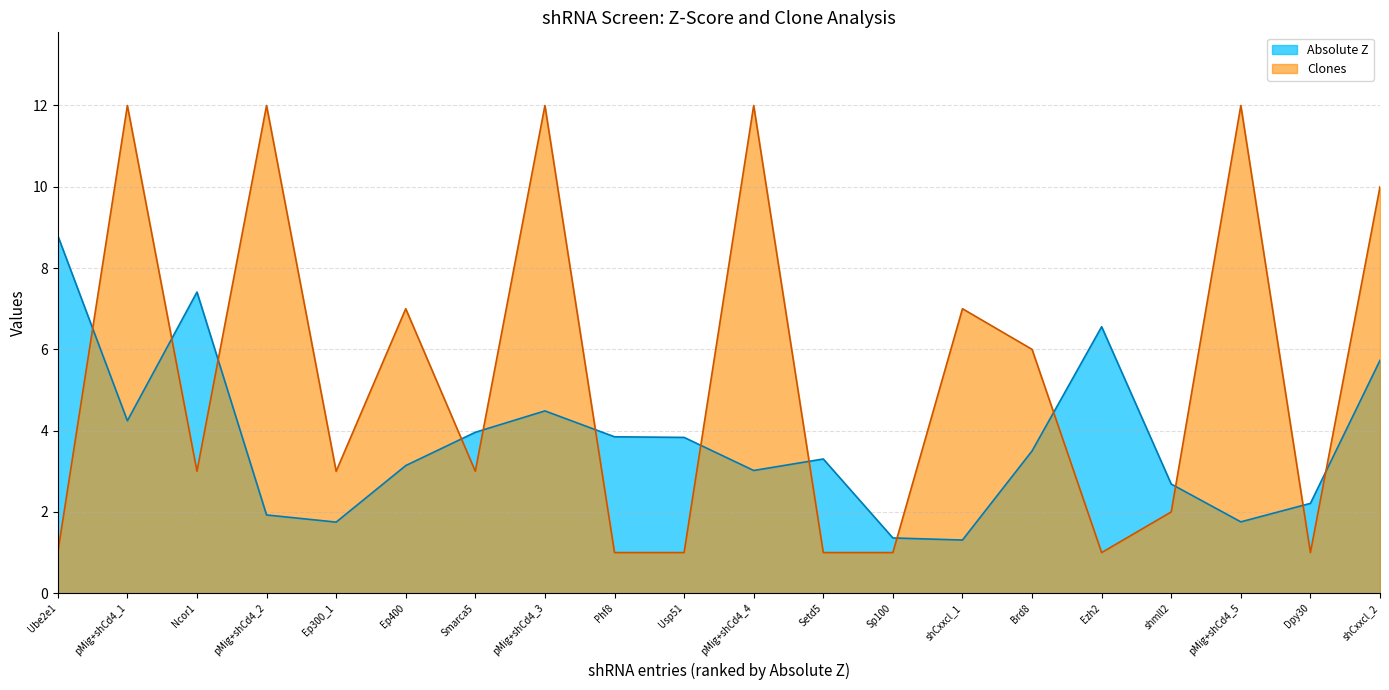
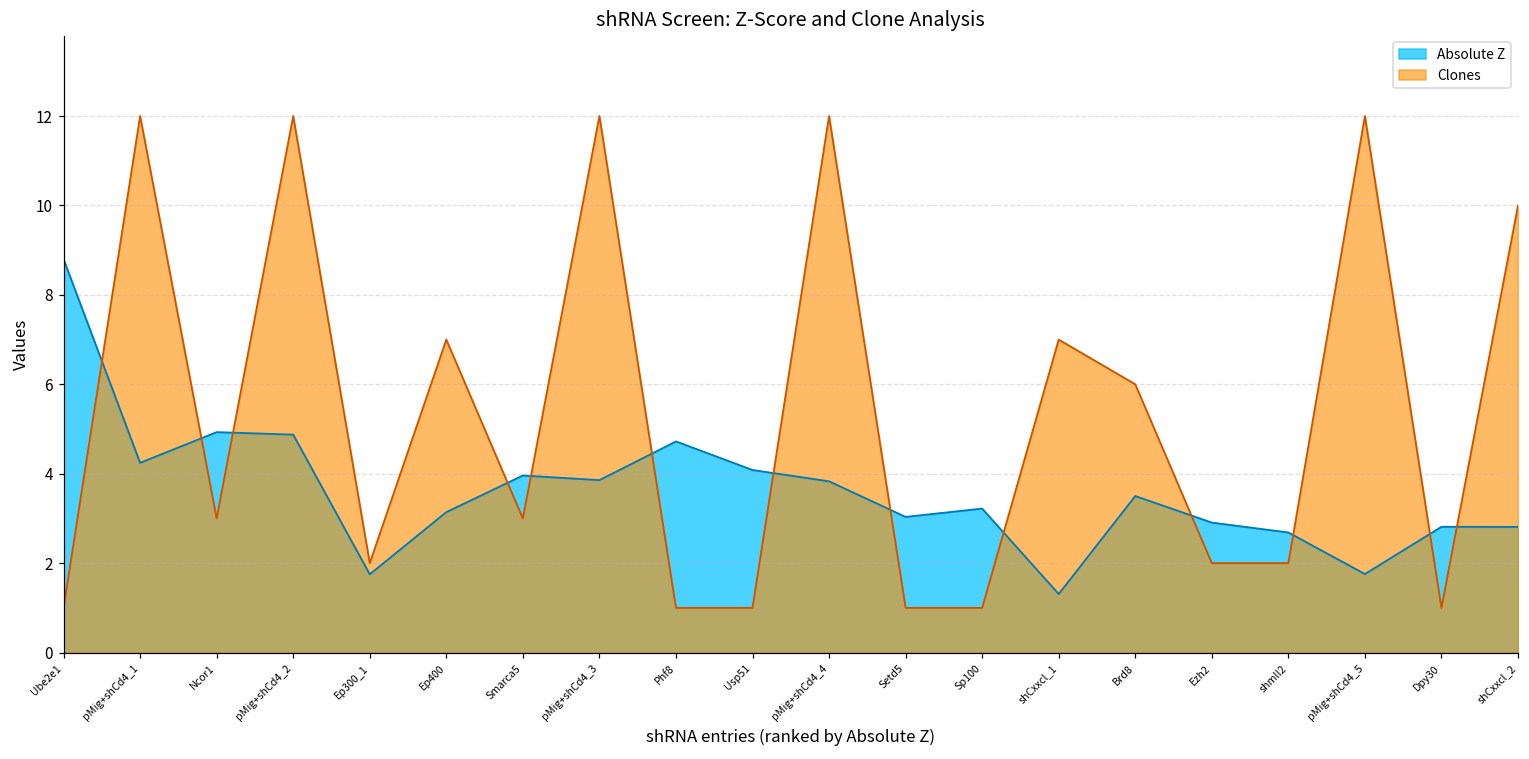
Absolute Z, Ncor1: 7.4 -> 4.9
Absolute Z, pMig+shCd4_2: 1.9 -> 4.9
Clones, Ep300_1: 3 -> 2
Absolute Z, pMig+shCd4_3: 4.5 -> 3.9
Absolute Z, Phf8: 3.8 -> 4.7
Absolute Z, Usp51: 3.8 -> 4.1
Absolute Z, pMig+shCd4_4: 3.0 -> 3.8
Absolute Z, Setd5: 3.3 -> 3.0
Absolute Z, Sp100: 1.4 -> 3.2
Absolute Z, Ezh2: 6.6 -> 2.9
Clones, Ezh2: 1 -> 2
Absolute Z, Dpy30: 2.2 -> 2.8
Absolute Z, shCxxcl_2: 5.7 -> 2.8
